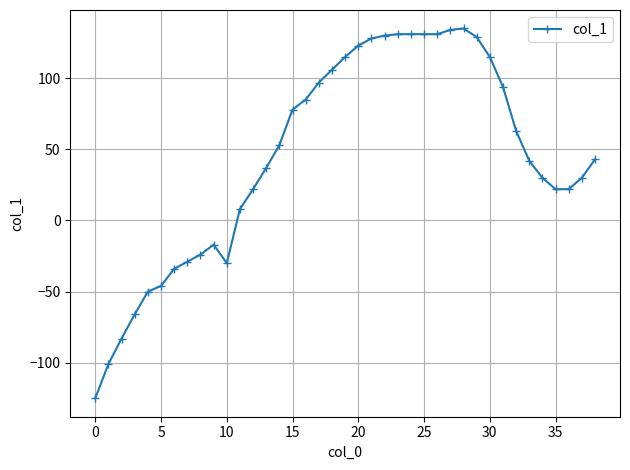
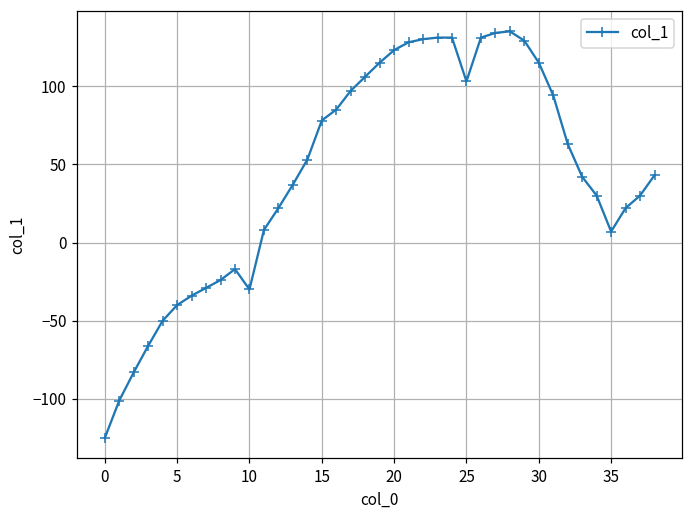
5: -46 -> -40
25: 131 -> 103
35: 22 -> 7
